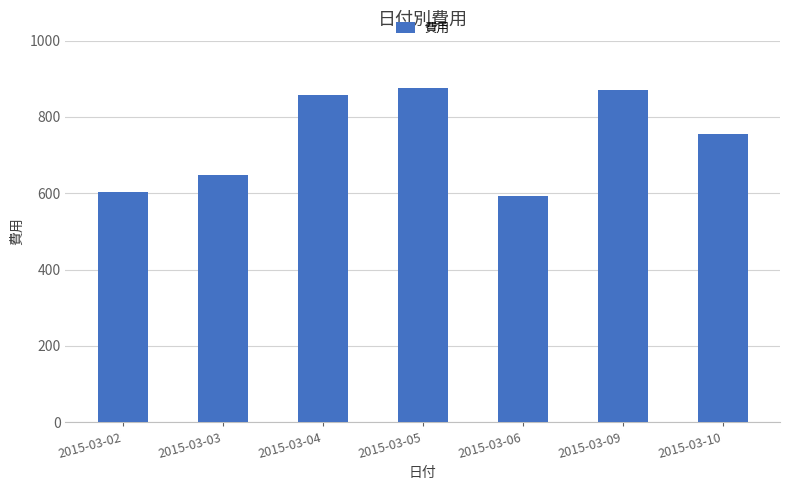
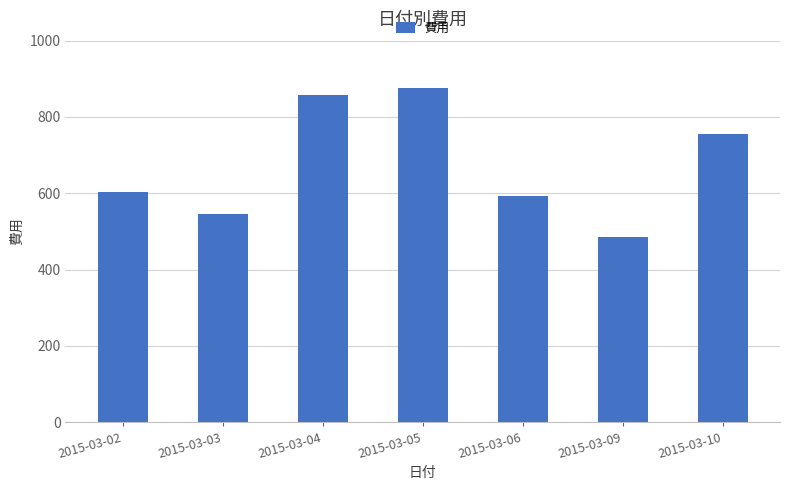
2015-03-03: 650 -> 550
2015-03-09: 870 -> 490
